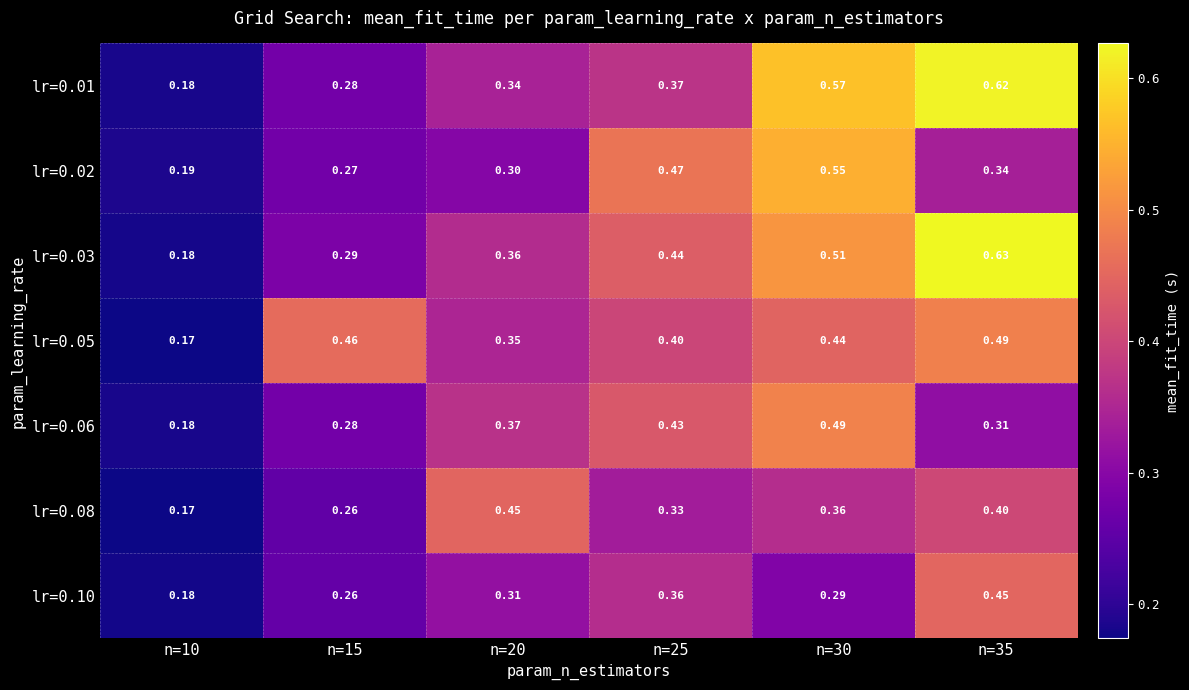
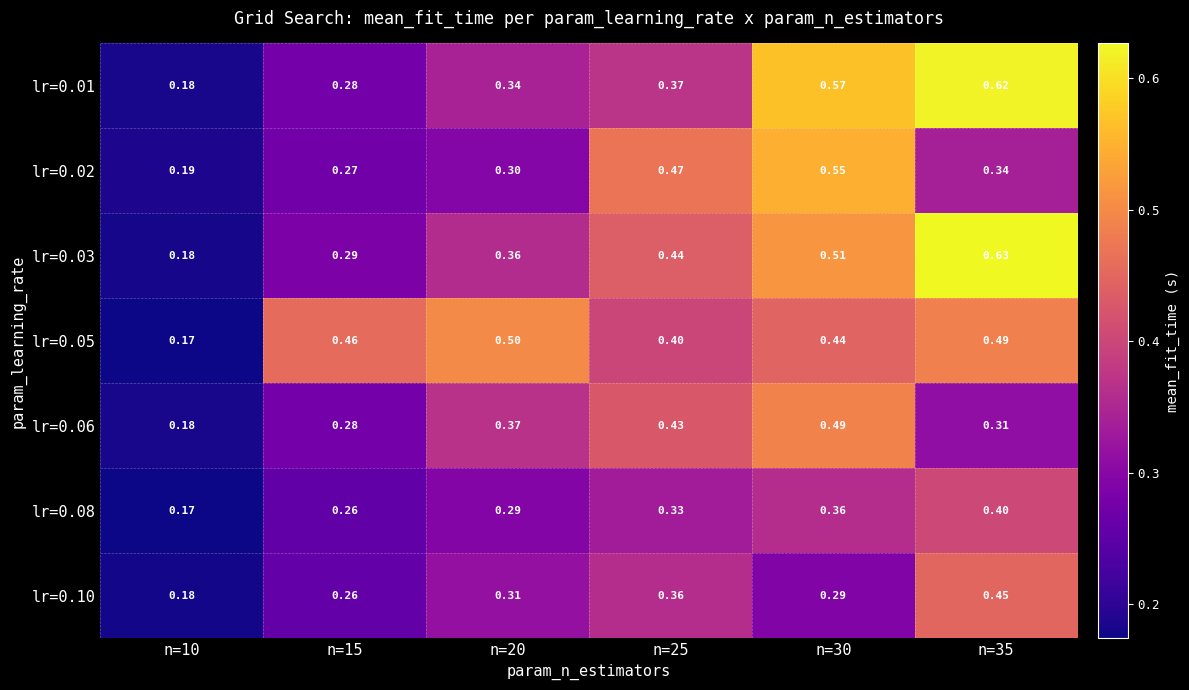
lr=0.05, n=20: 0.35 -> 0.50
lr=0.08, n=20: 0.45 -> 0.29
